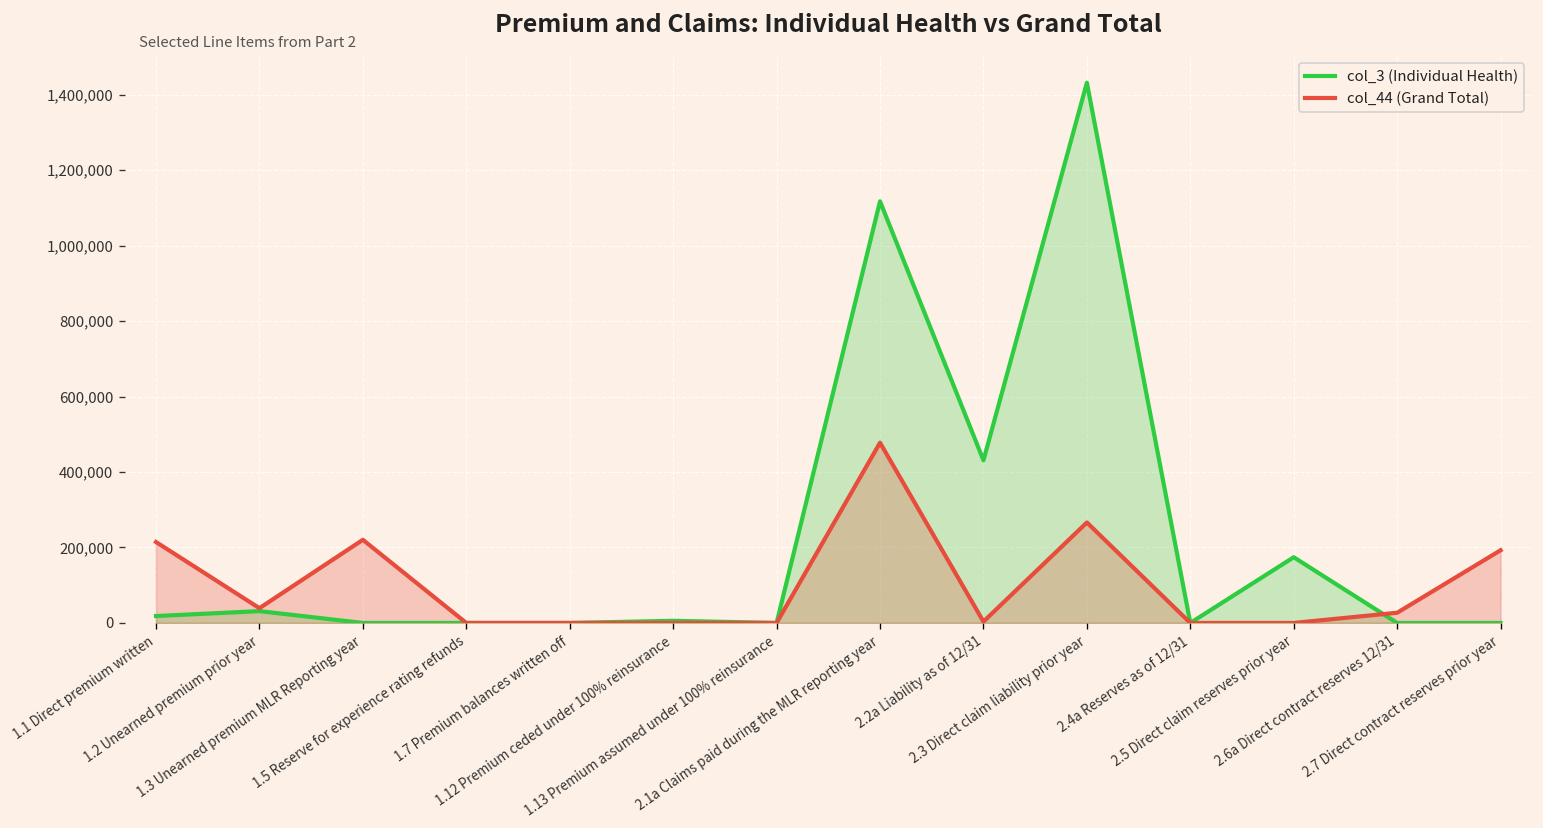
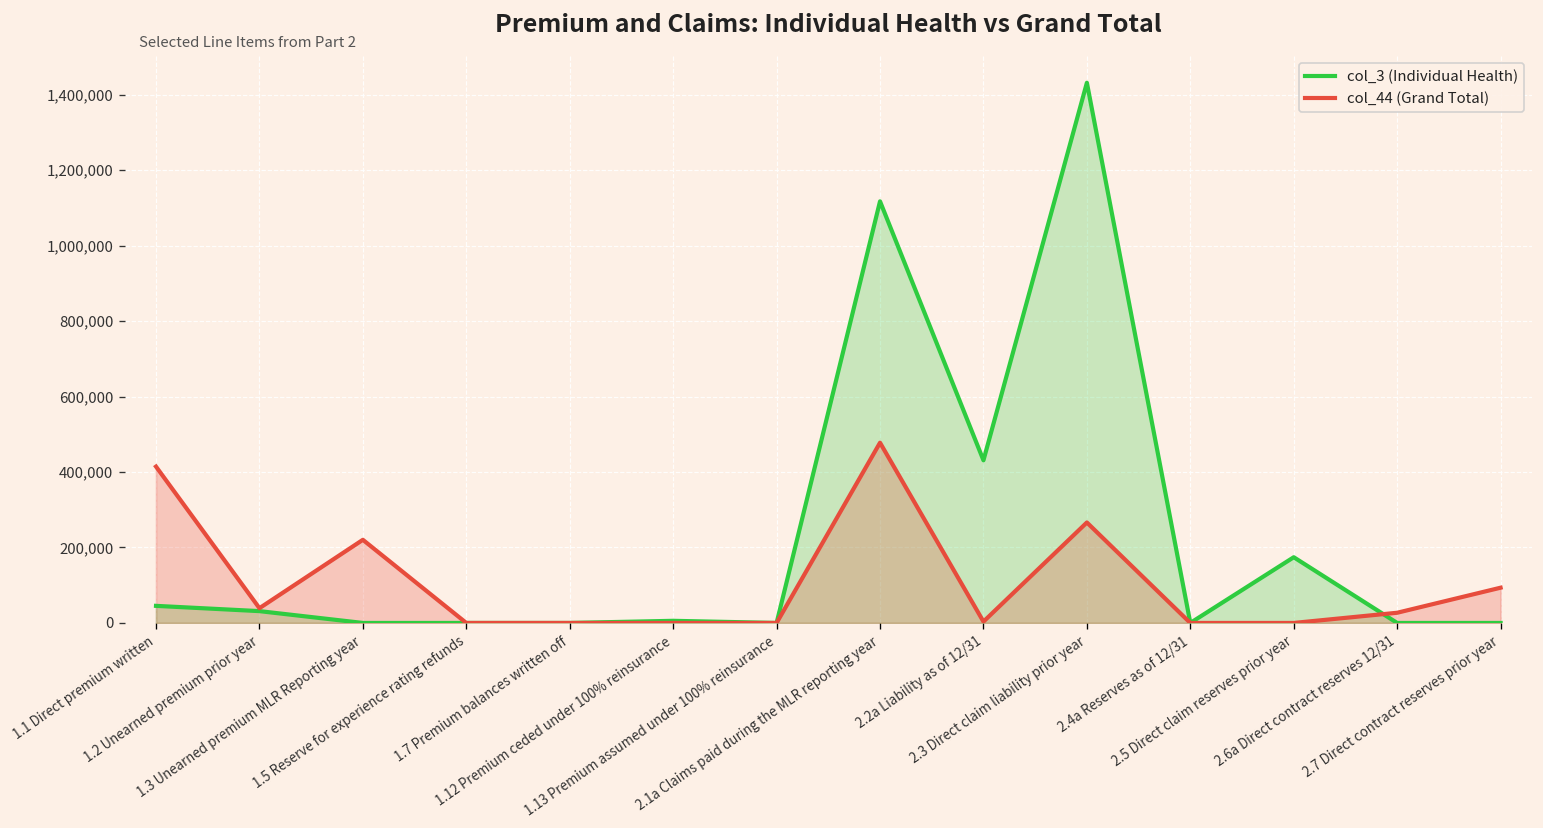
col_3 (Individual Health), 1.1 Direct premium written: 20,000 -> 50,000
col_44 (Grand Total), 1.1 Direct premium written: 210,000 -> 410,000
col_44 (Grand Total), 2.7 Direct contract reserves prior year: 190,000 -> 90,000
